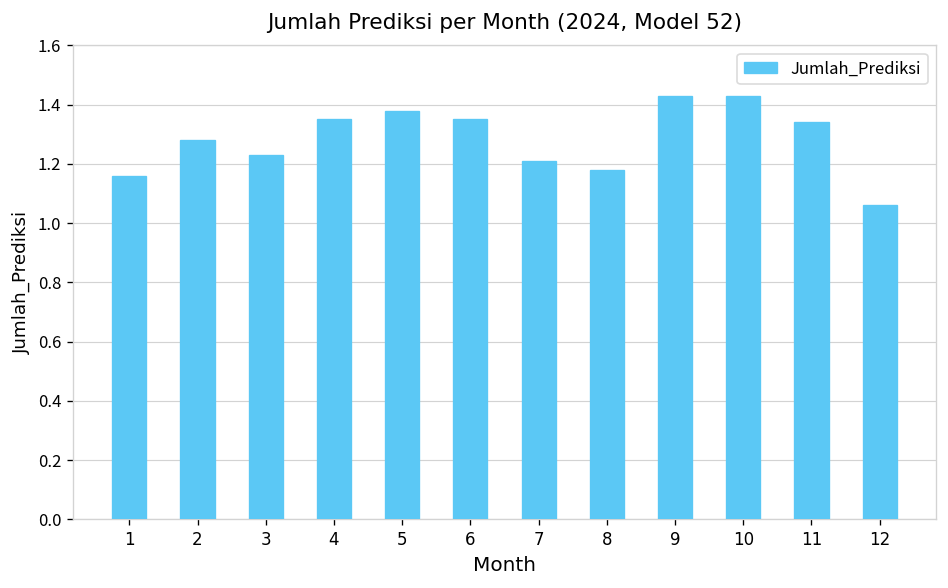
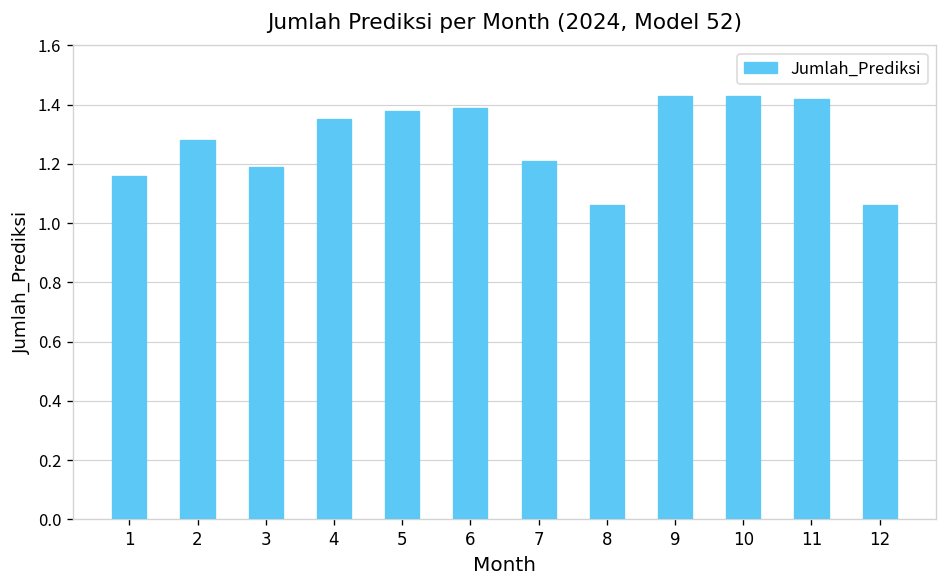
3: 1.23 -> 1.19
6: 1.35 -> 1.39
8: 1.18 -> 1.06
11: 1.34 -> 1.42
